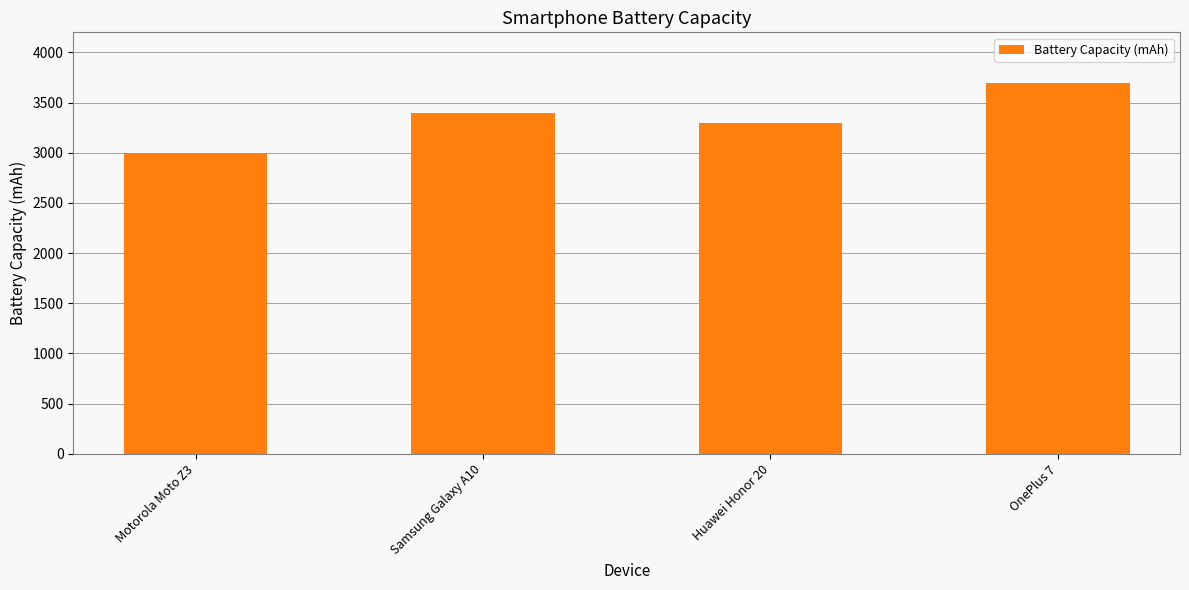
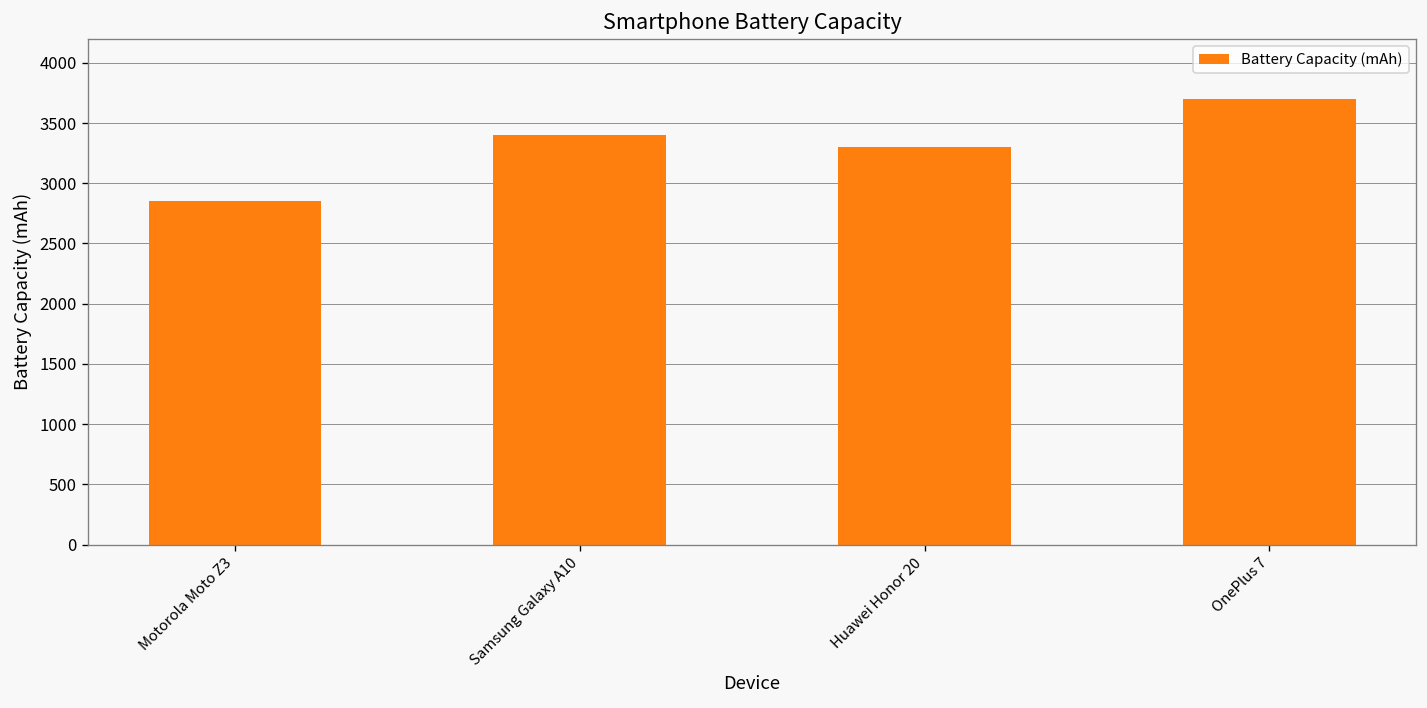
Motorola Moto Z3: 3000 -> 2850
